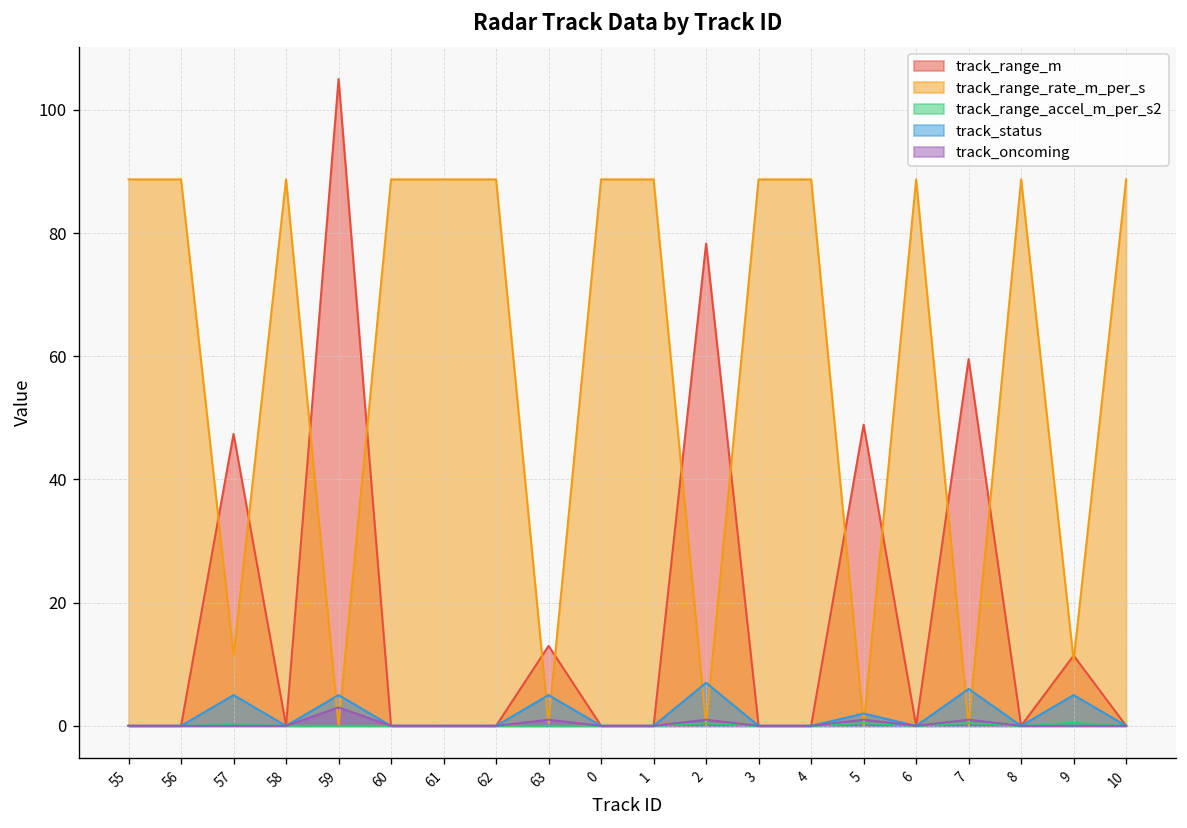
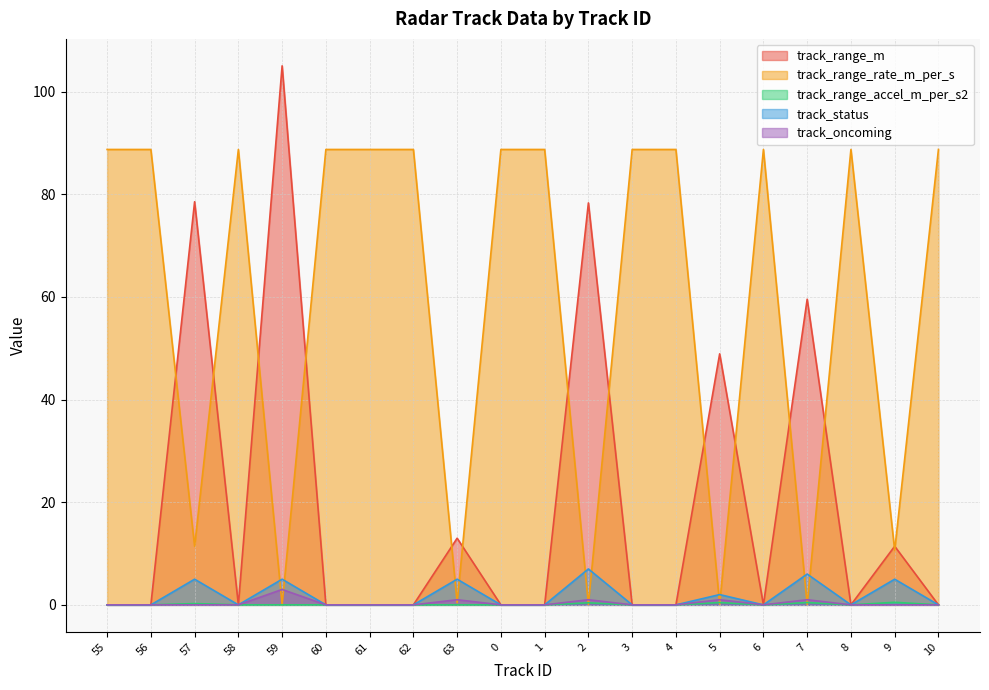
track_range_m, 57: 47 -> 79
